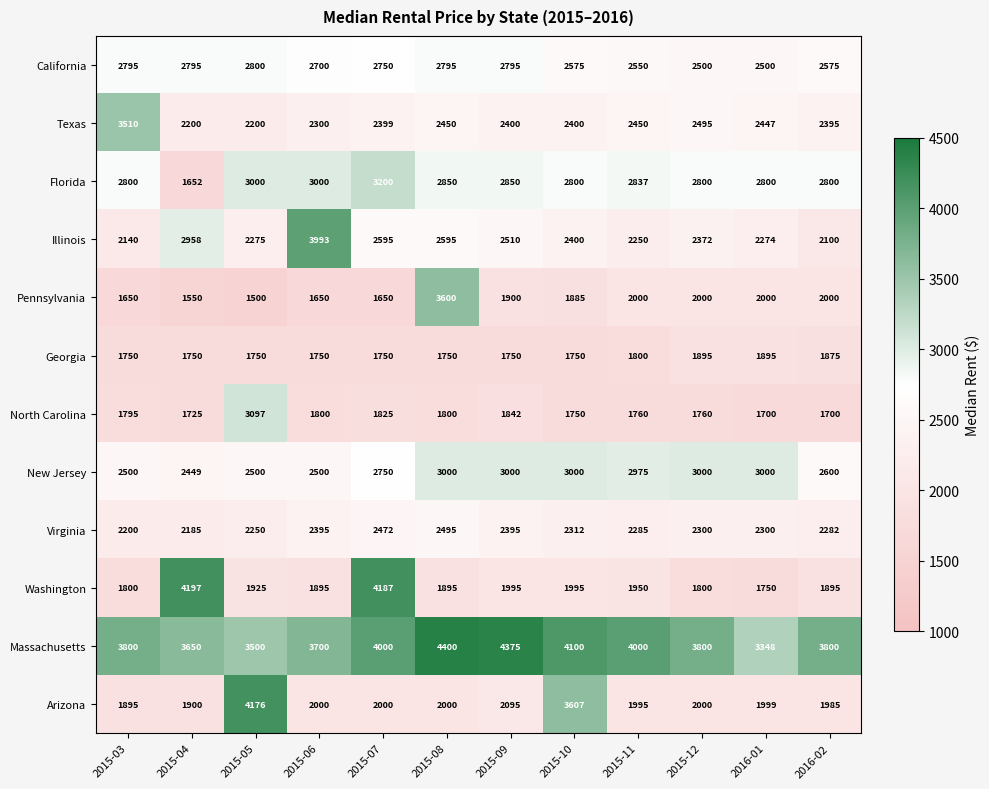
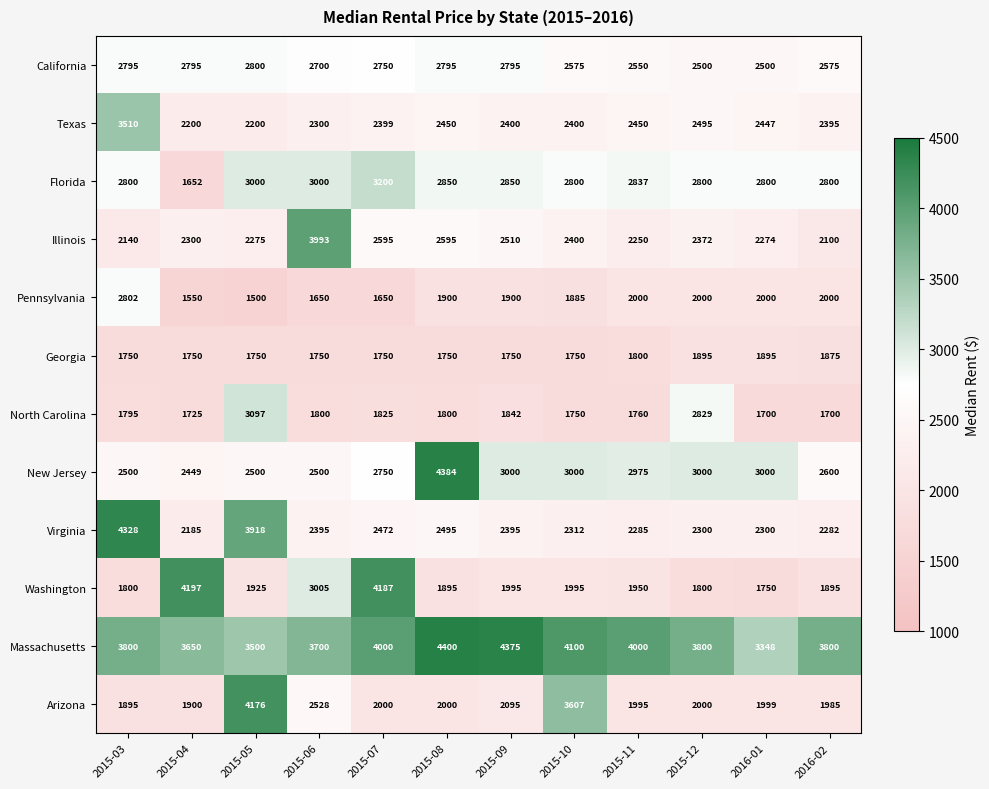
Illinois, 2015-04: 2958 -> 2300
Pennsylvania, 2015-03: 1650 -> 2802
Pennsylvania, 2015-08: 3600 -> 1900
North Carolina, 2015-12: 1760 -> 2829
New Jersey, 2015-08: 3000 -> 4384
Virginia, 2015-03: 2200 -> 4328
Virginia, 2015-05: 2250 -> 3918
Washington, 2015-06: 1895 -> 3005
Arizona, 2015-06: 2000 -> 2528
